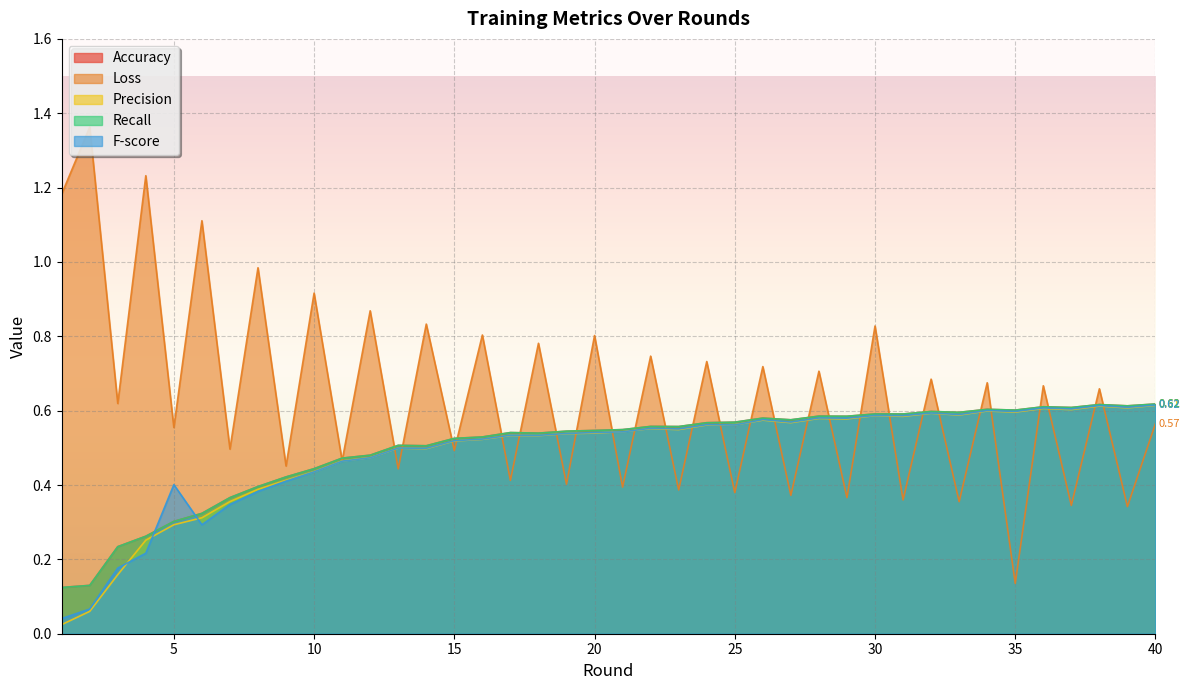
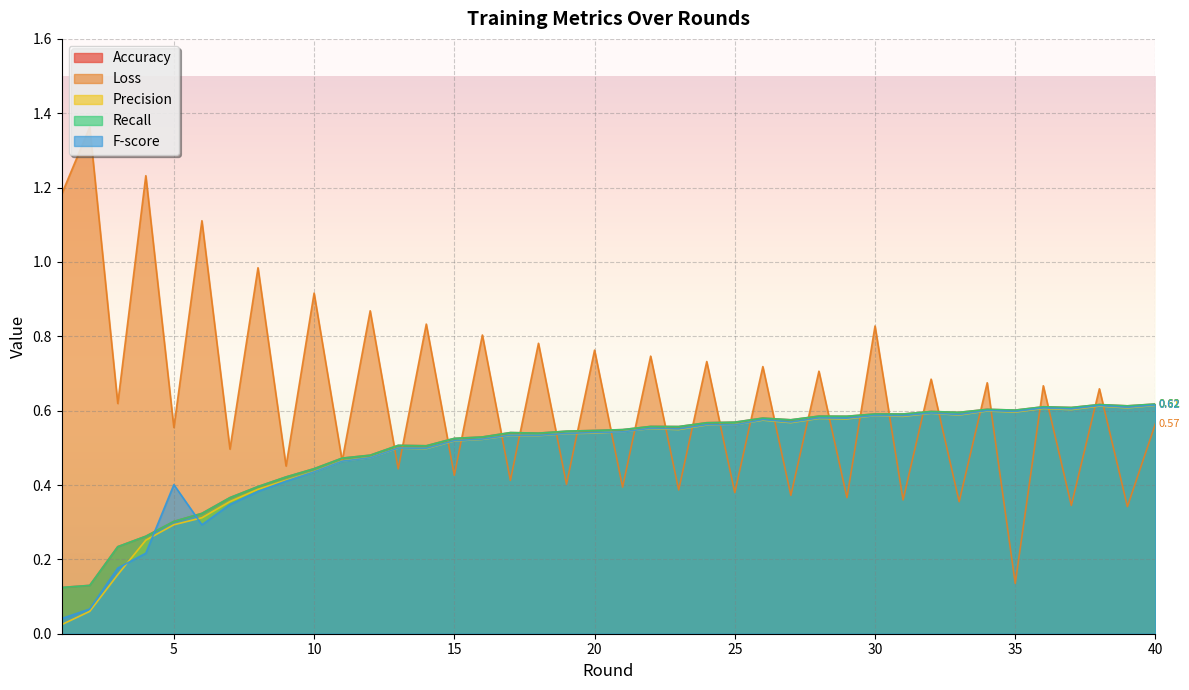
Loss, 15: 0.49 -> 0.43
Loss, 20: 0.80 -> 0.76
